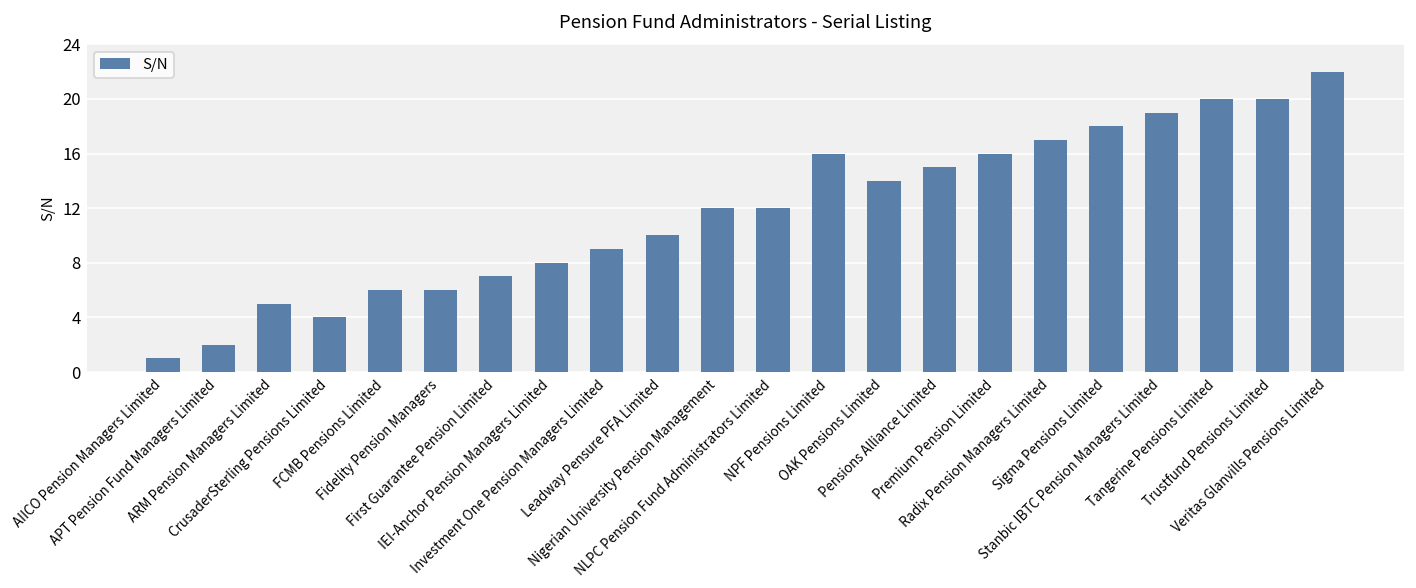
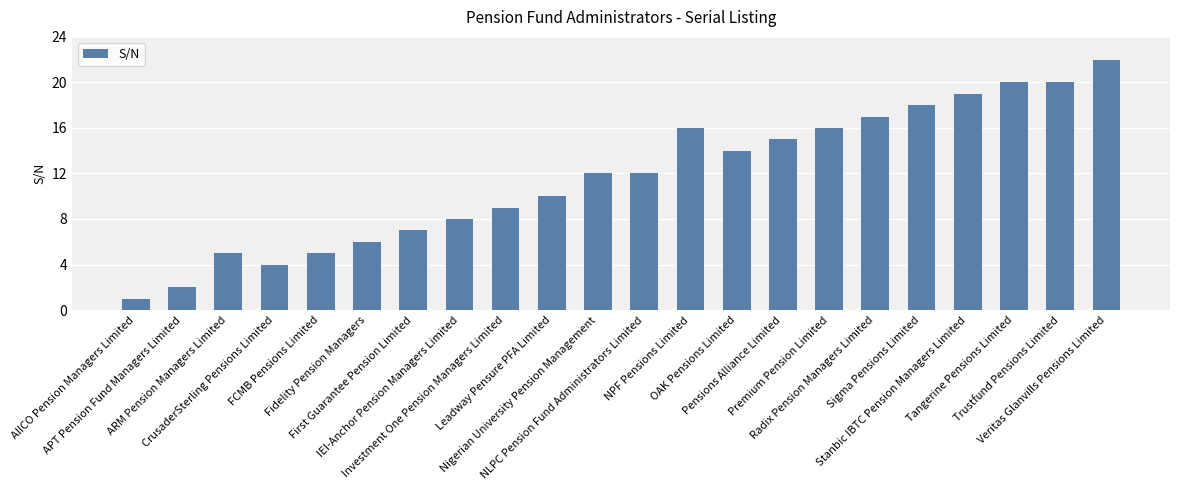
FCMB Pensions Limited: 6 -> 5
